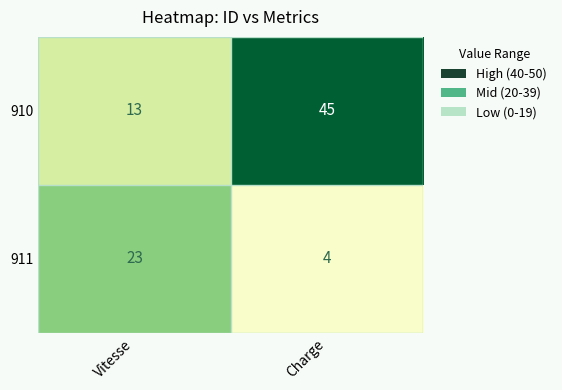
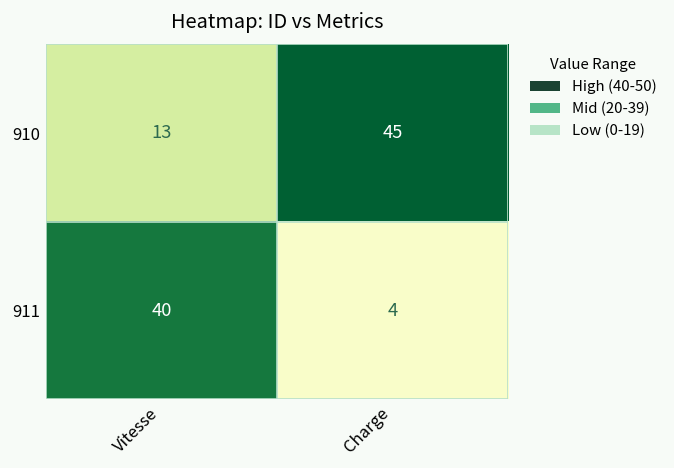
911, Vitesse: 23 -> 40
